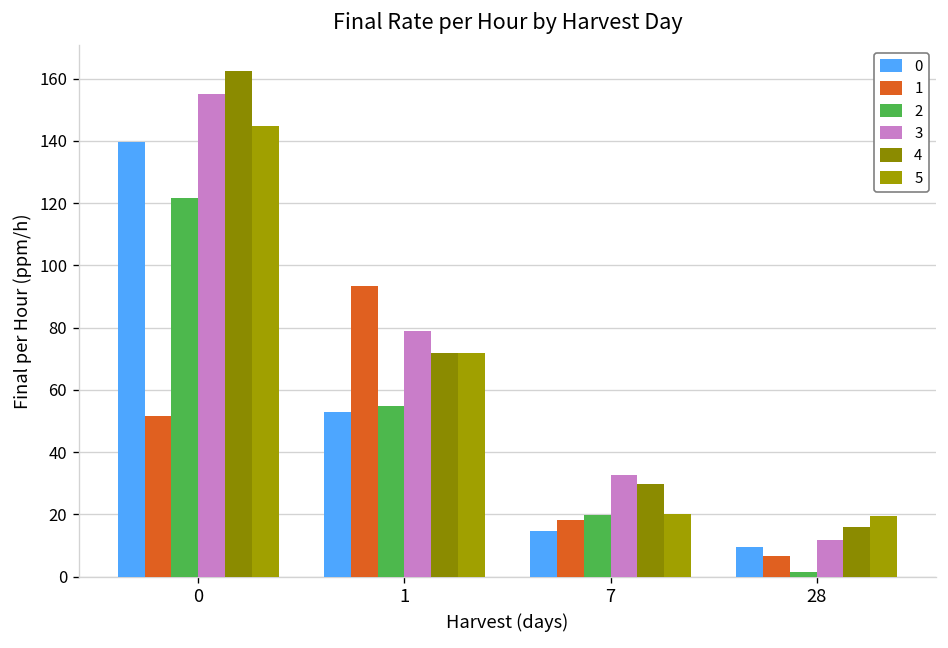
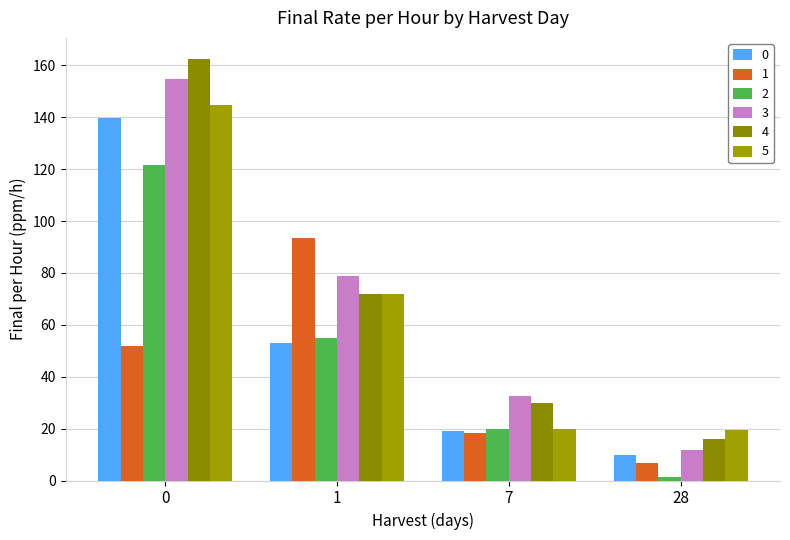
0, 7: 15 -> 19
